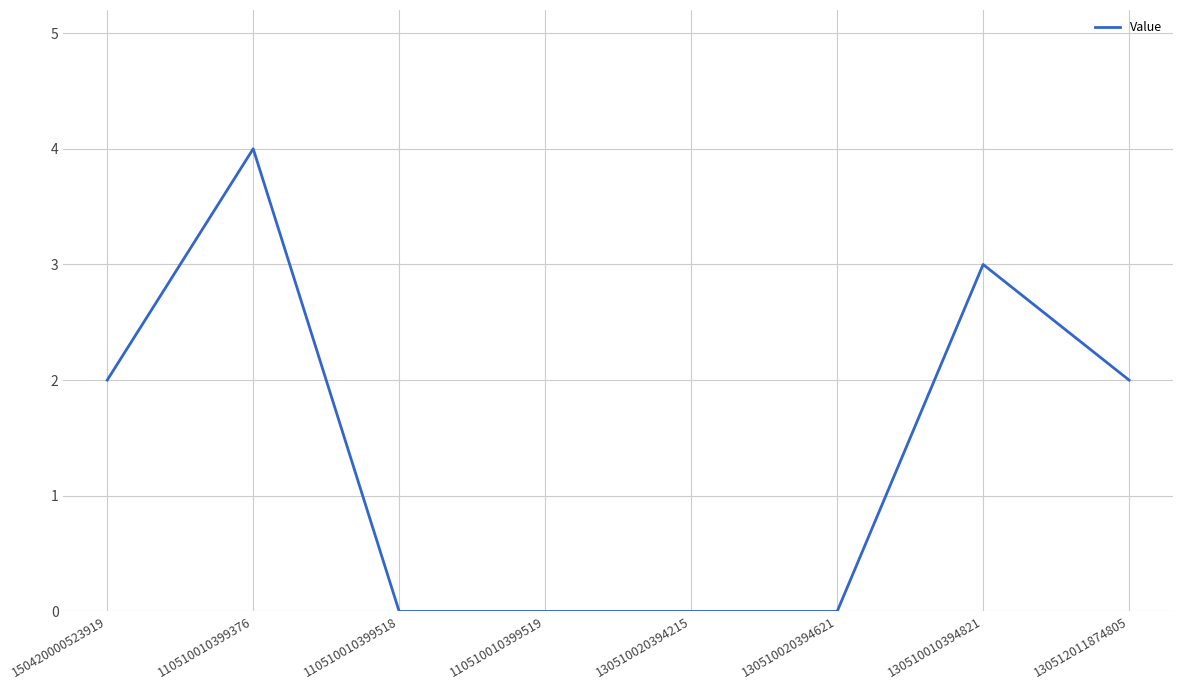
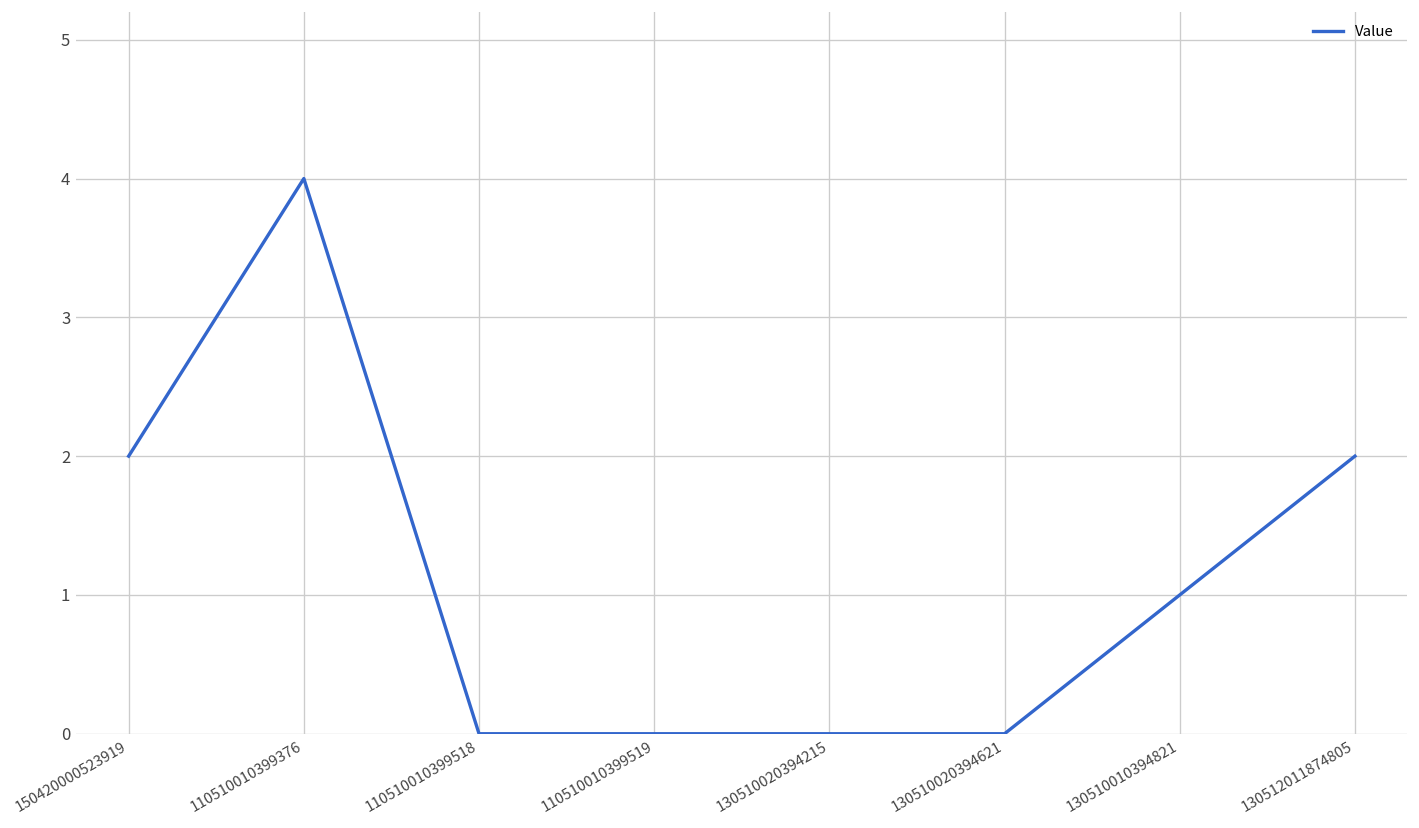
130510010394821: 3 -> 1
